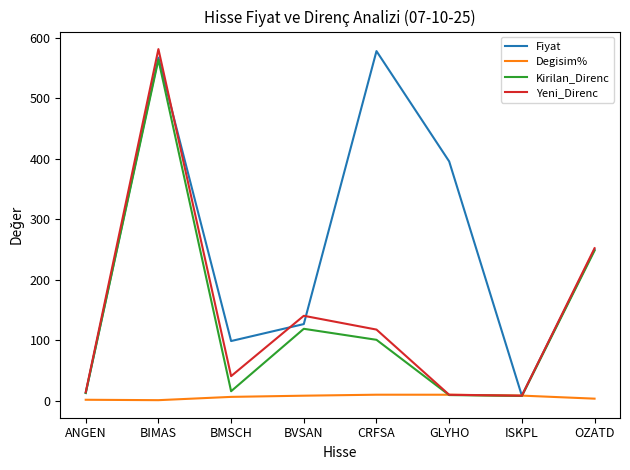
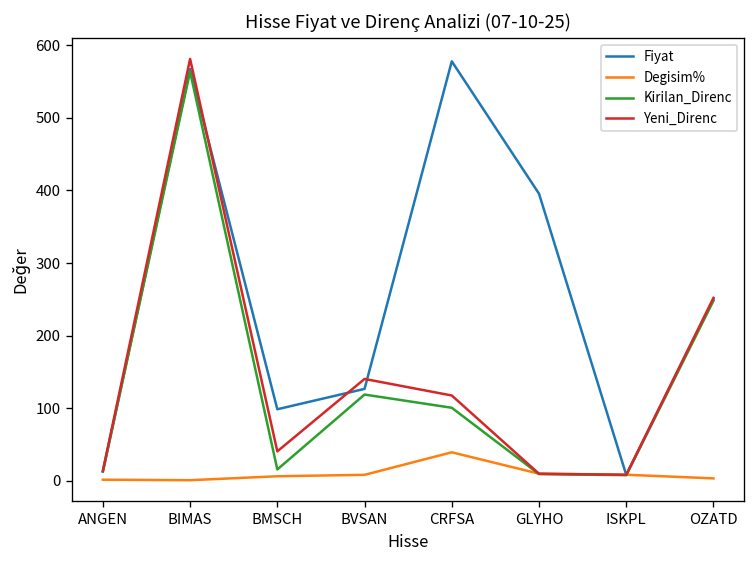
Degisim%, CRFSA: 10 -> 40
